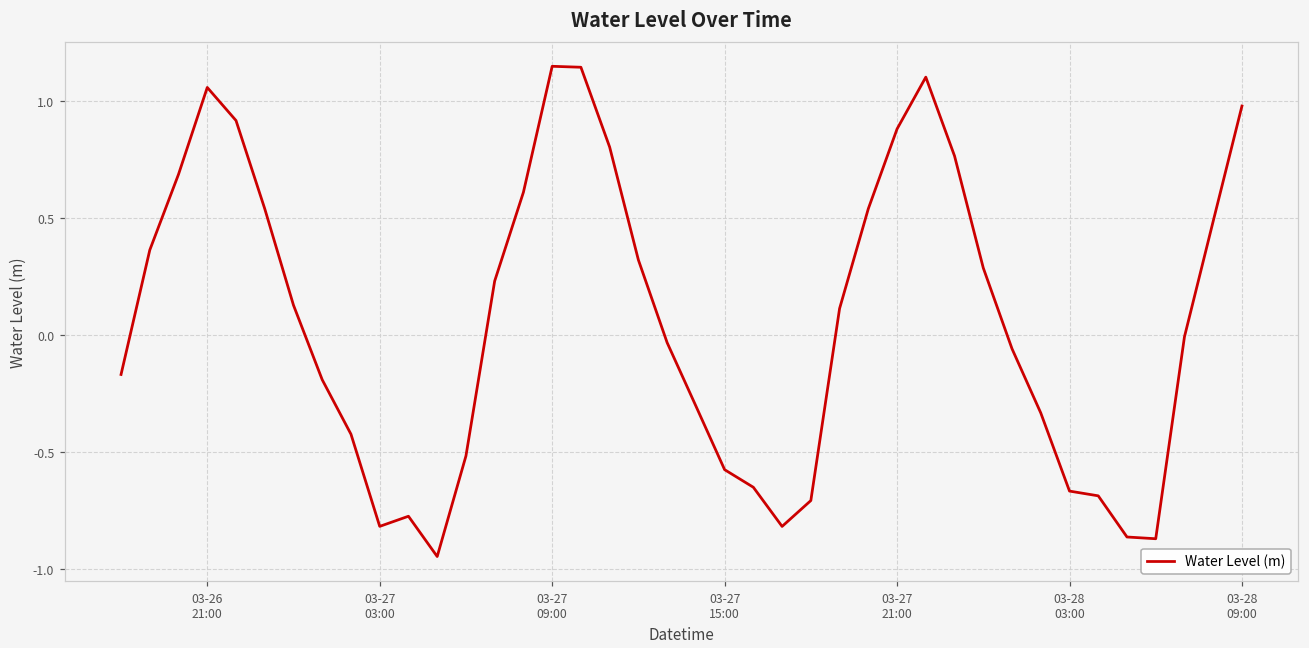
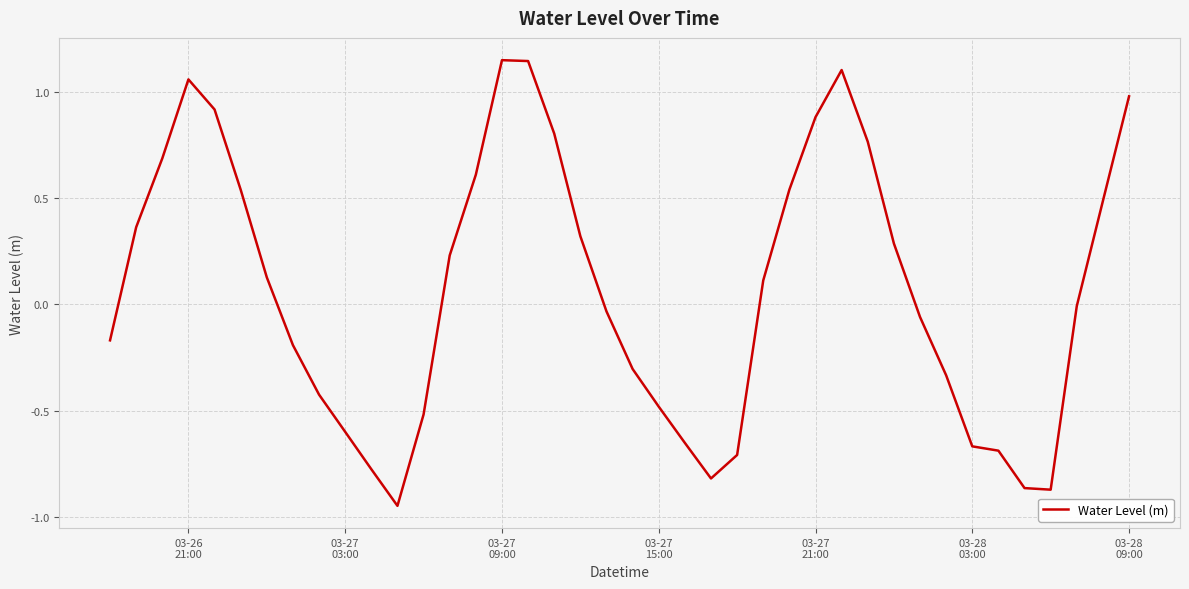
03-27 03:00: -0.82 -> -0.60
03-27 15:00: -0.58 -> -0.48
